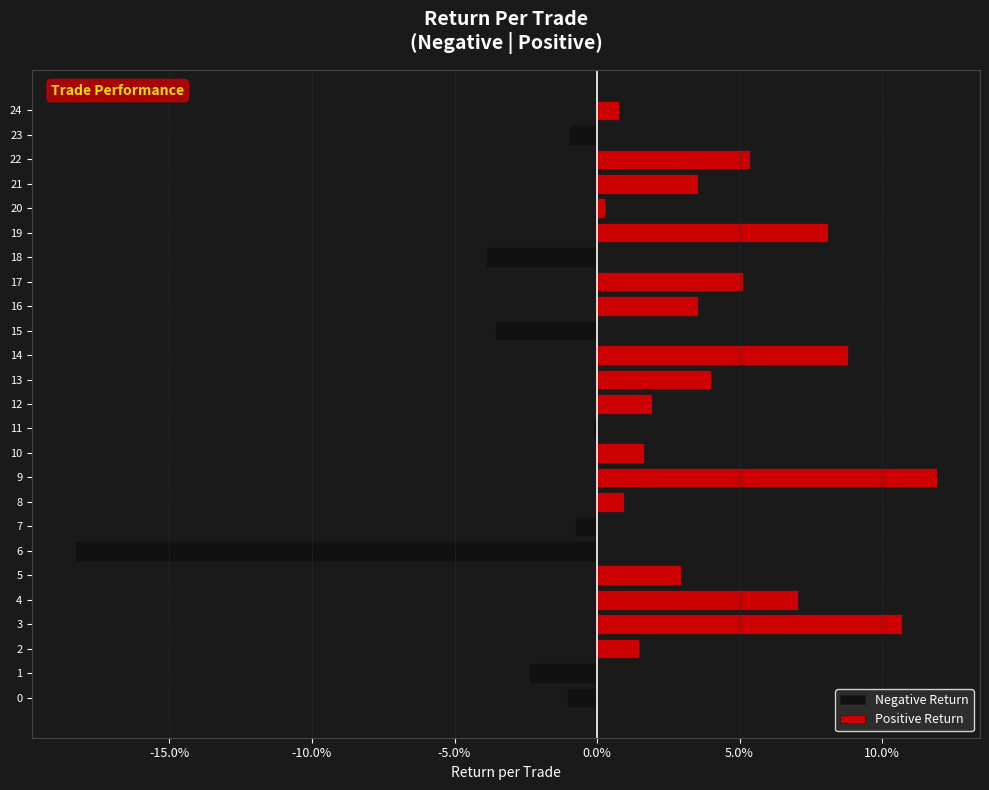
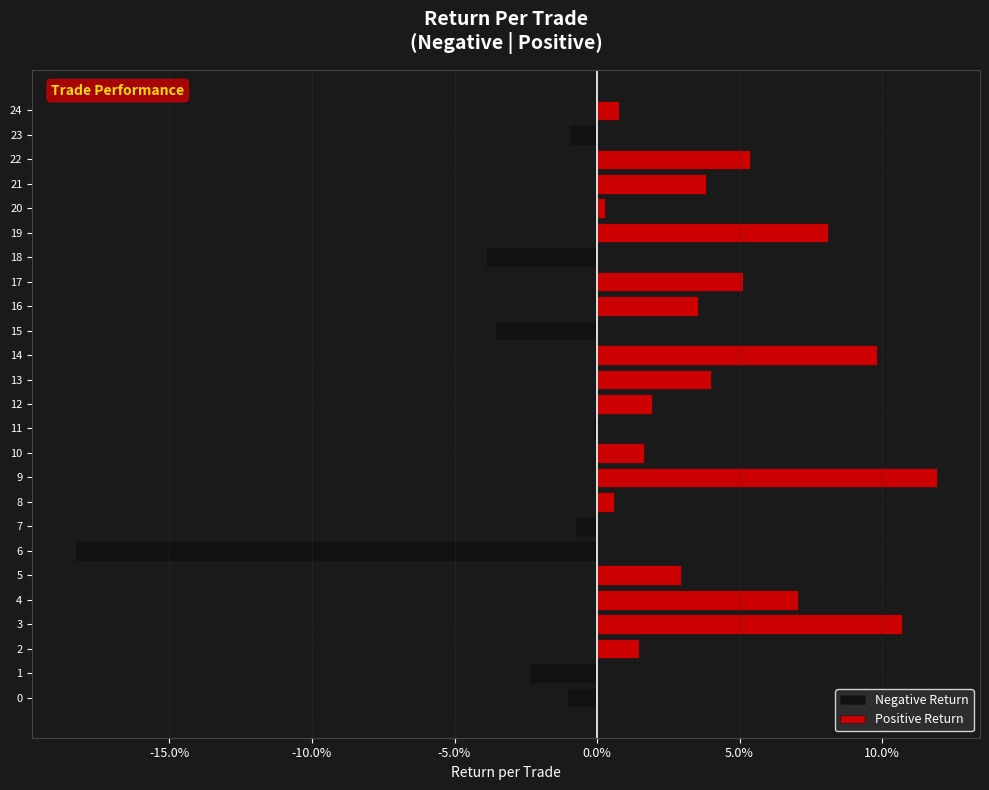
Positive Return, 21: 3.5% -> 3.8%
Positive Return, 14: 8.8% -> 9.8%
Positive Return, 8: 1.0% -> 0.6%
